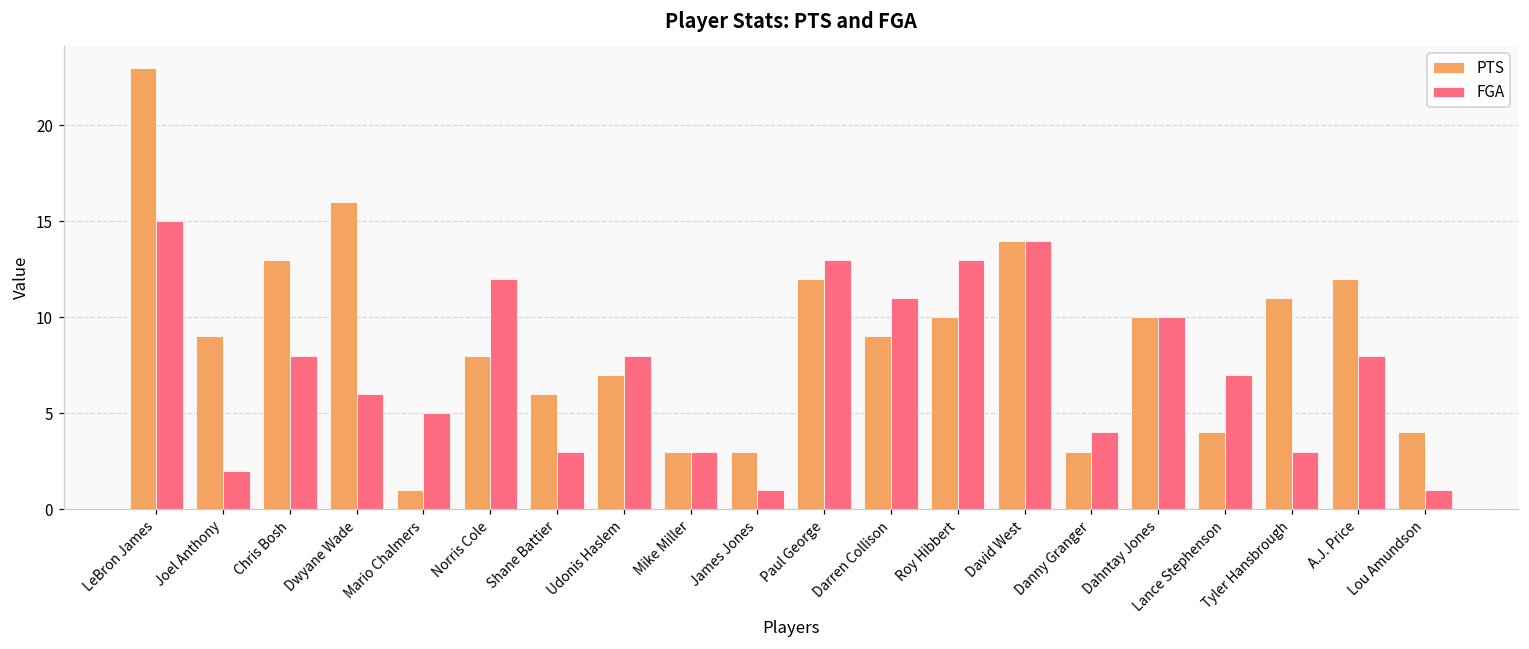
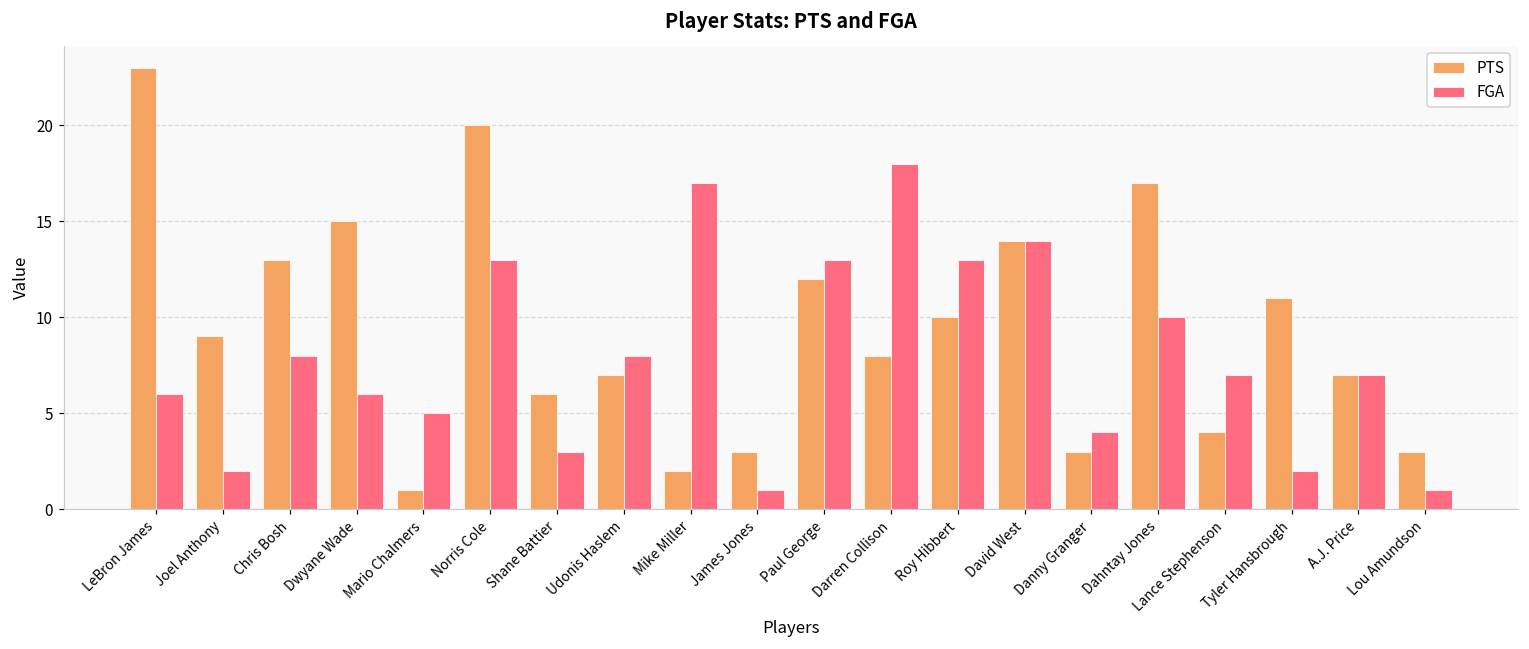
FGA, LeBron James: 15 -> 6
PTS, Dwyane Wade: 16 -> 15
PTS, Norris Cole: 8 -> 20
FGA, Norris Cole: 12 -> 13
PTS, Mike Miller: 3 -> 2
FGA, Mike Miller: 3 -> 17
PTS, Darren Collison: 9 -> 8
FGA, Darren Collison: 11 -> 18
PTS, Dahntay Jones: 10 -> 17
FGA, Tyler Hansbrough: 3 -> 2
PTS, A.J. Price: 12 -> 7
FGA, A.J. Price: 8 -> 7
PTS, Lou Amundson: 4 -> 3
